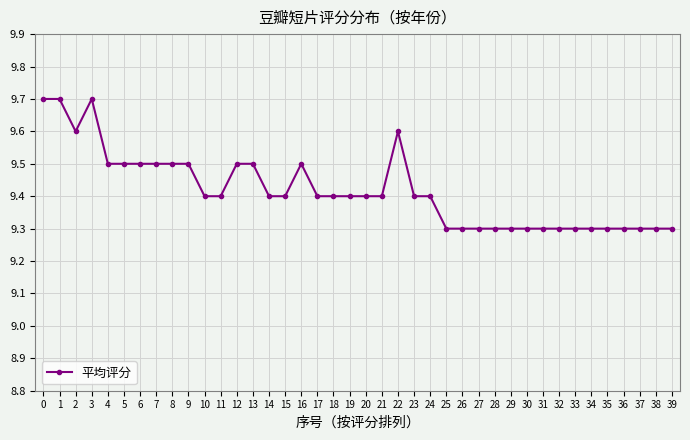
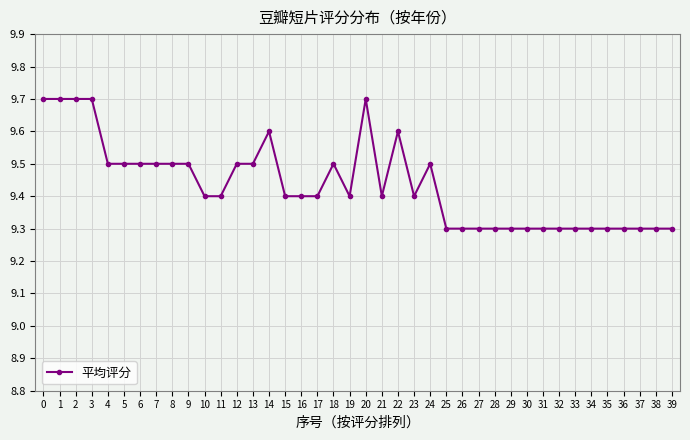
2: 9.6 -> 9.7
14: 9.4 -> 9.6
16: 9.5 -> 9.4
18: 9.4 -> 9.5
20: 9.4 -> 9.7
24: 9.4 -> 9.5
